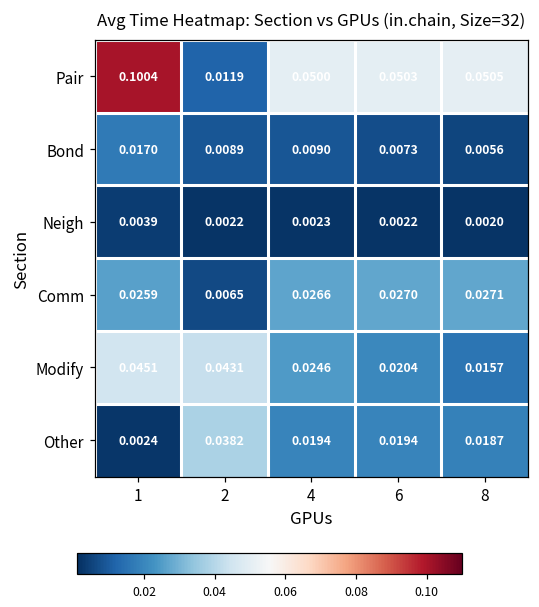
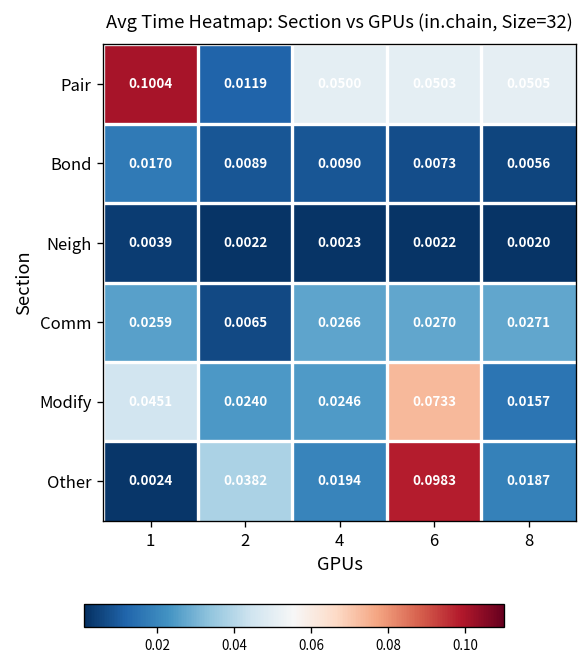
Modify, 2: 0.0431 -> 0.0240
Modify, 6: 0.0204 -> 0.0733
Other, 6: 0.0194 -> 0.0983
